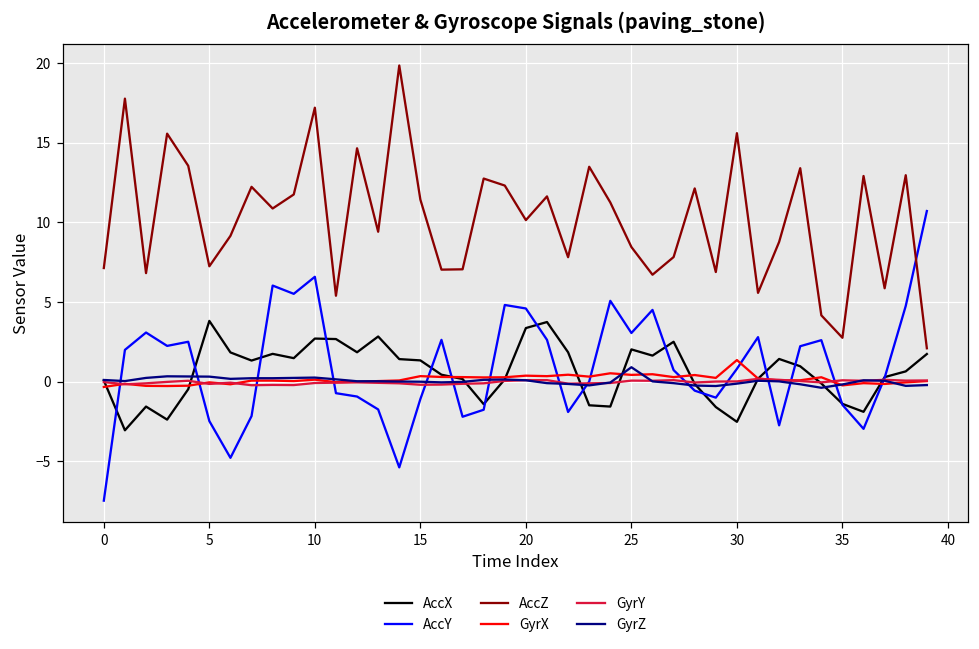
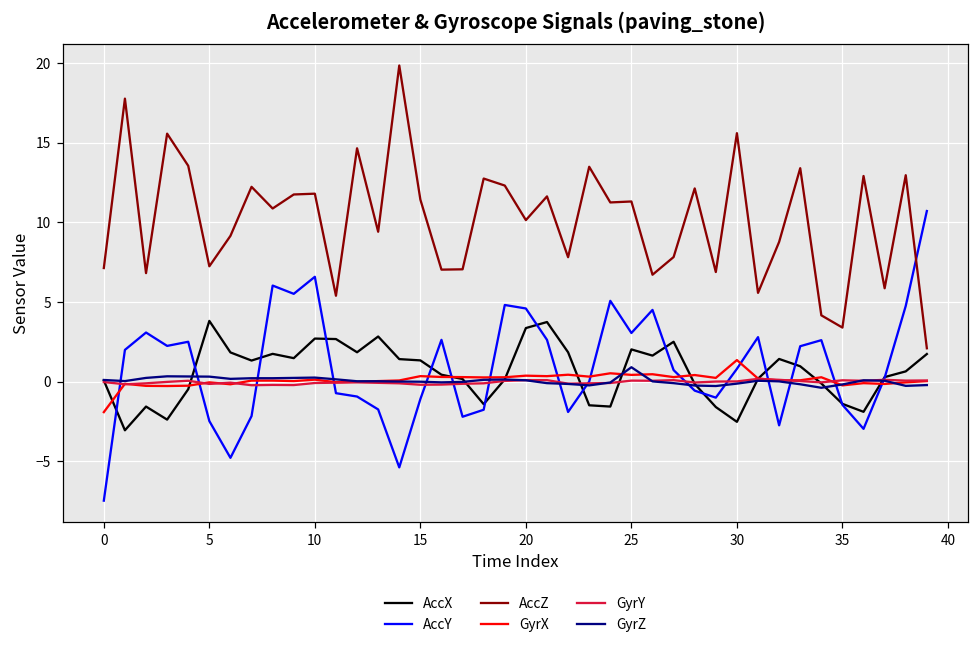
GyrX, 0: -0.3 -> -1.9
AccZ, 10: 17.2 -> 11.8
AccZ, 25: 8.5 -> 11.3
AccZ, 35: 2.8 -> 3.4
